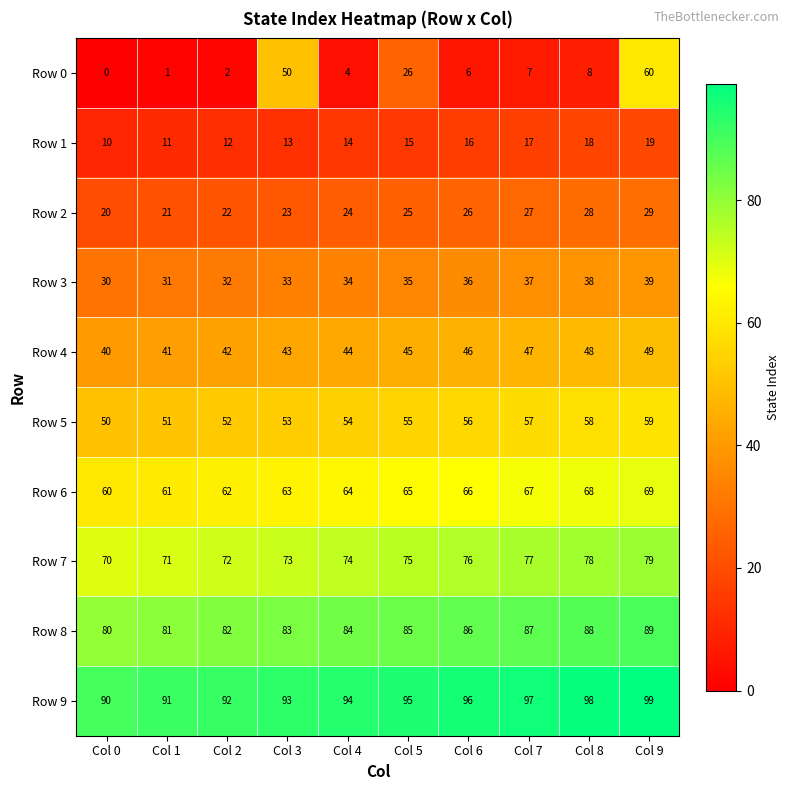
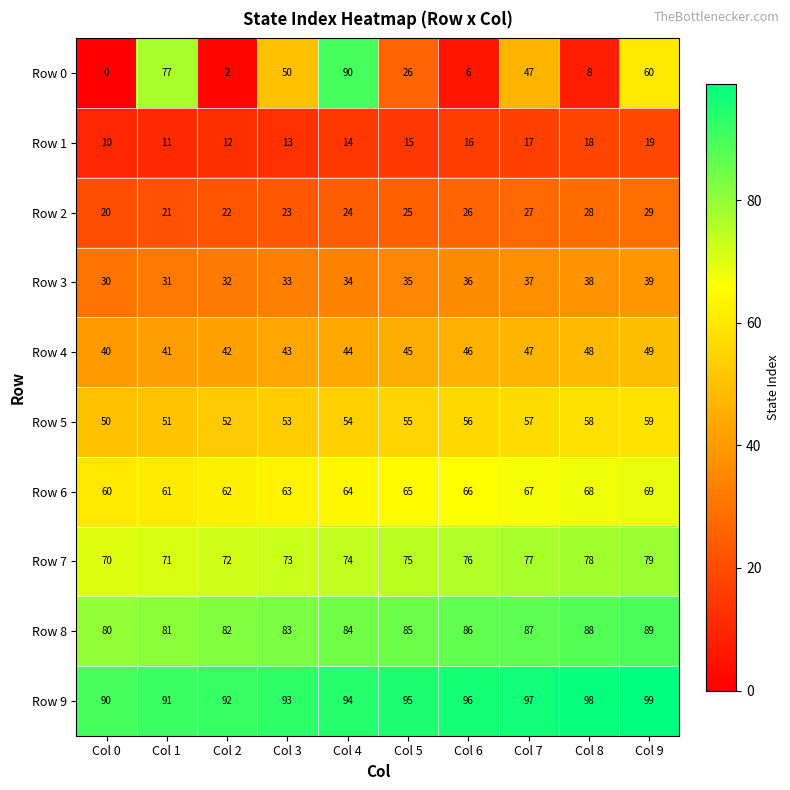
Row 0, Col 1: 1 -> 77
Row 0, Col 4: 4 -> 90
Row 0, Col 7: 7 -> 47
